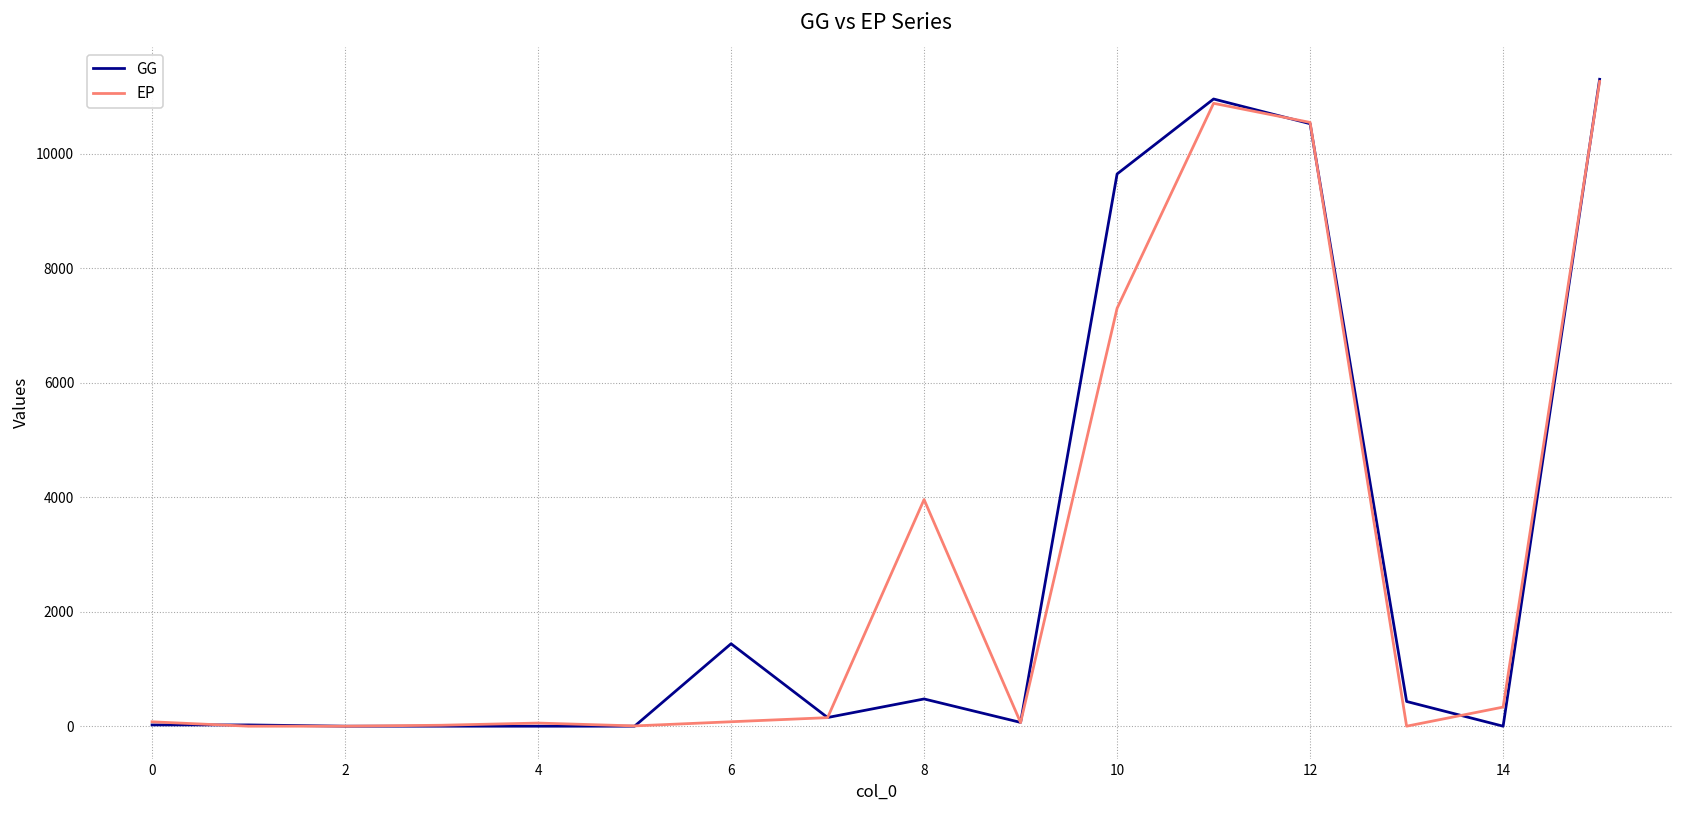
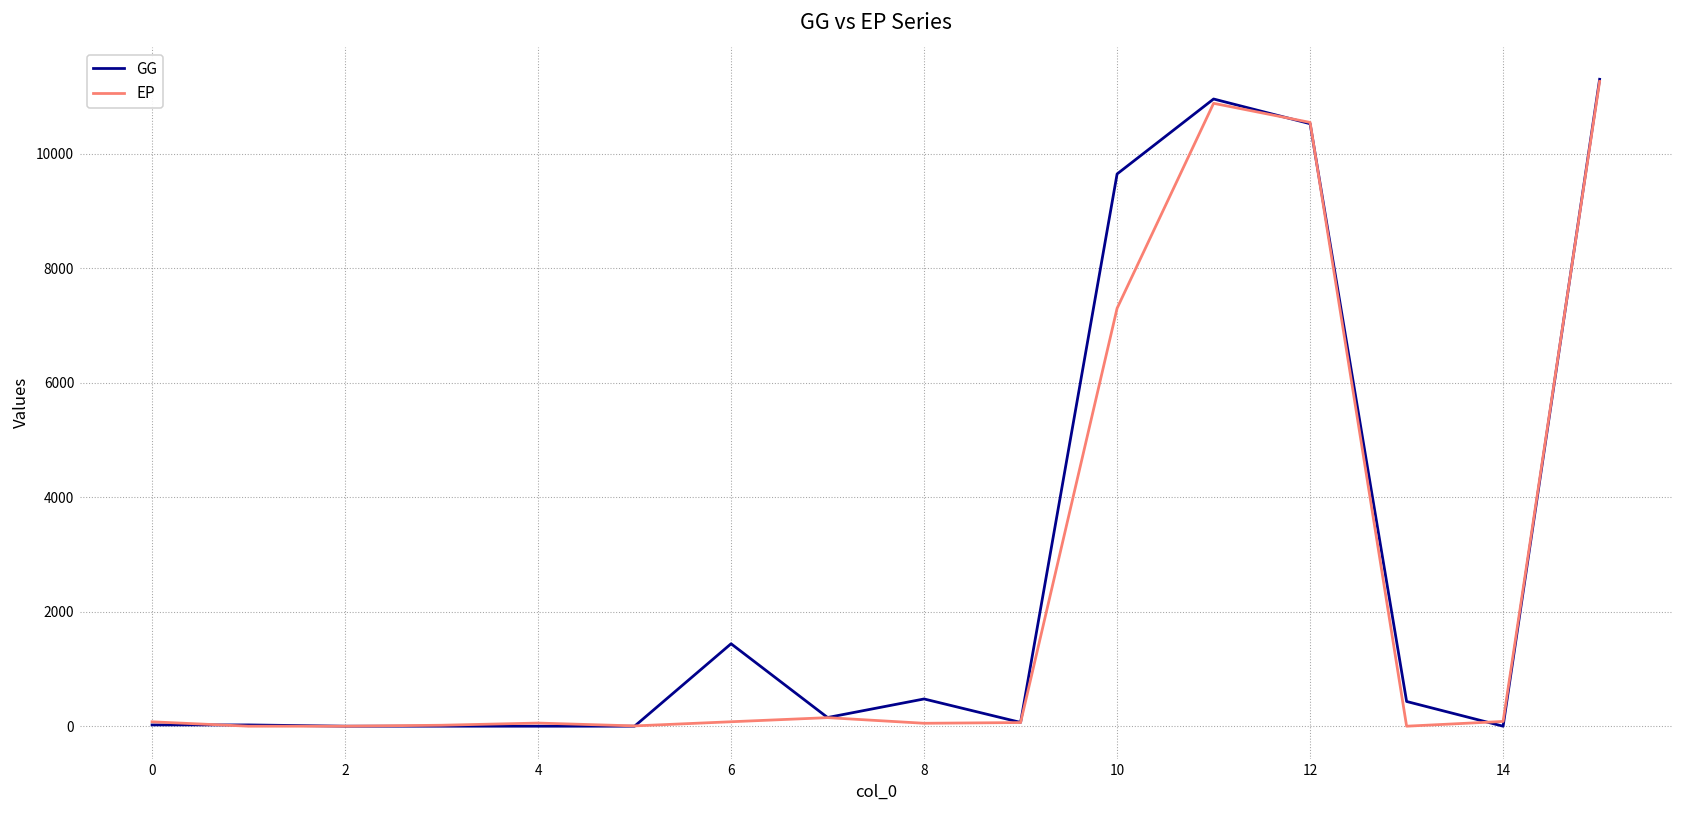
EP, 8: 4000 -> 100
EP, 14: 300 -> 100
